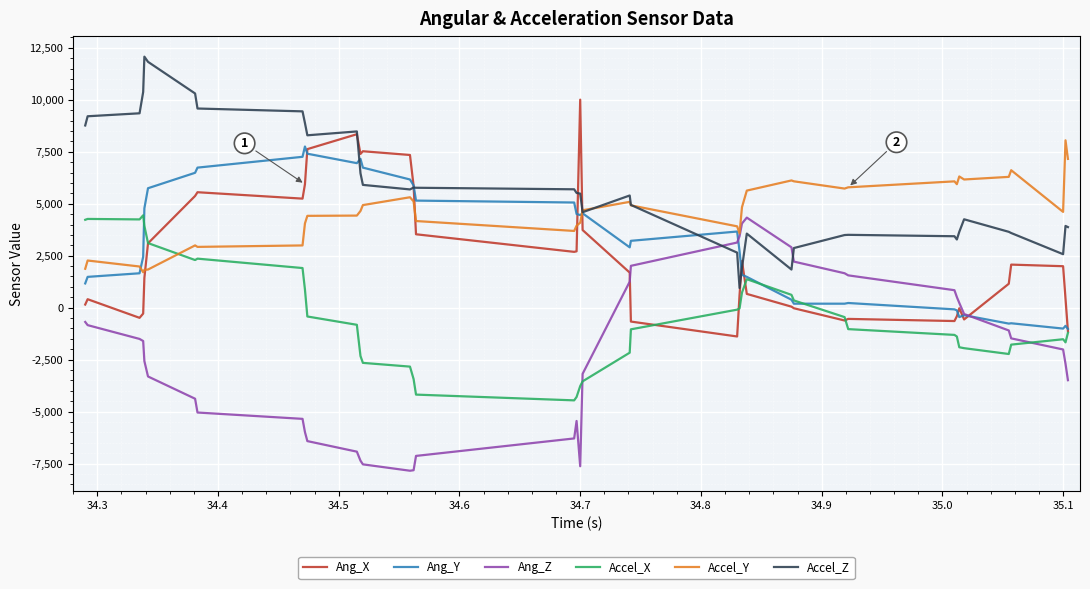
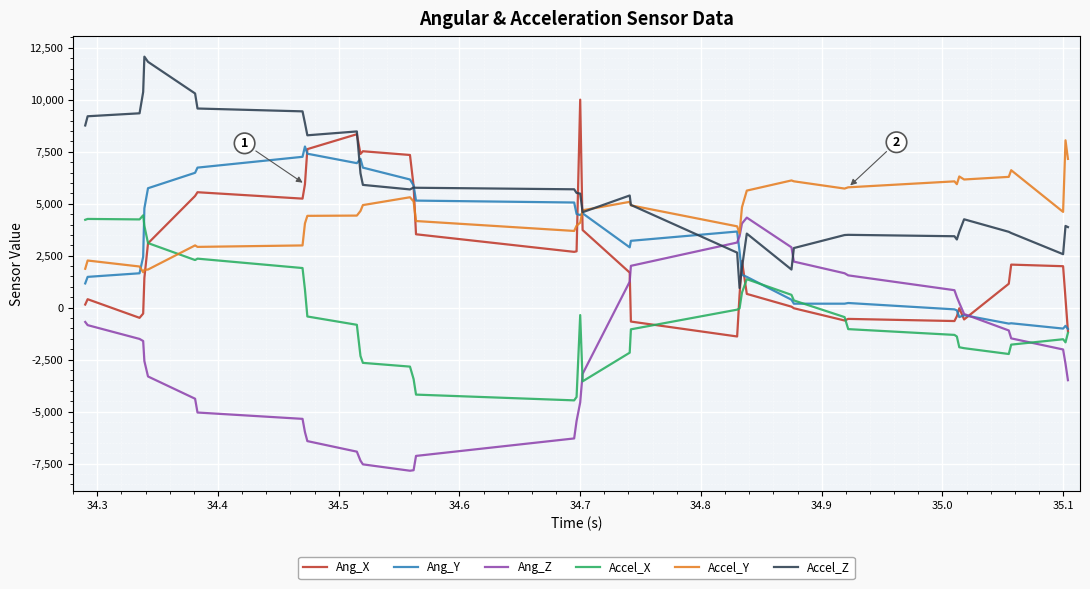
Ang_Z, 34.7: -7,600 -> -4,600
Accel_X, 34.7: -3,800 -> -400
